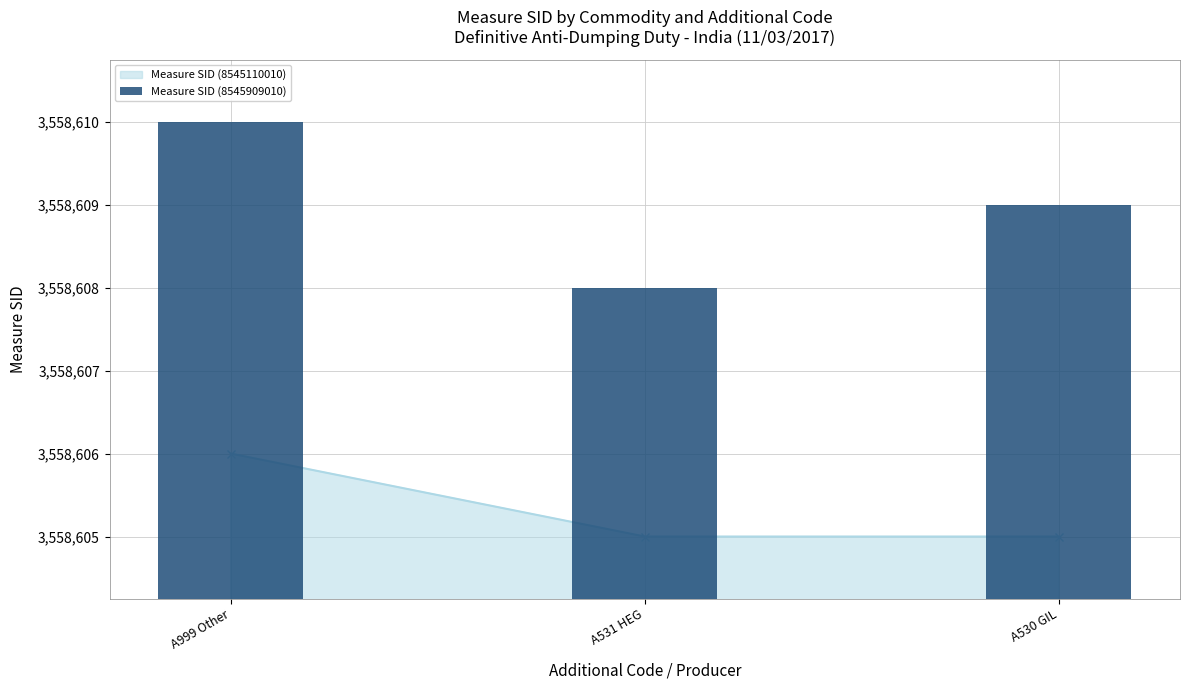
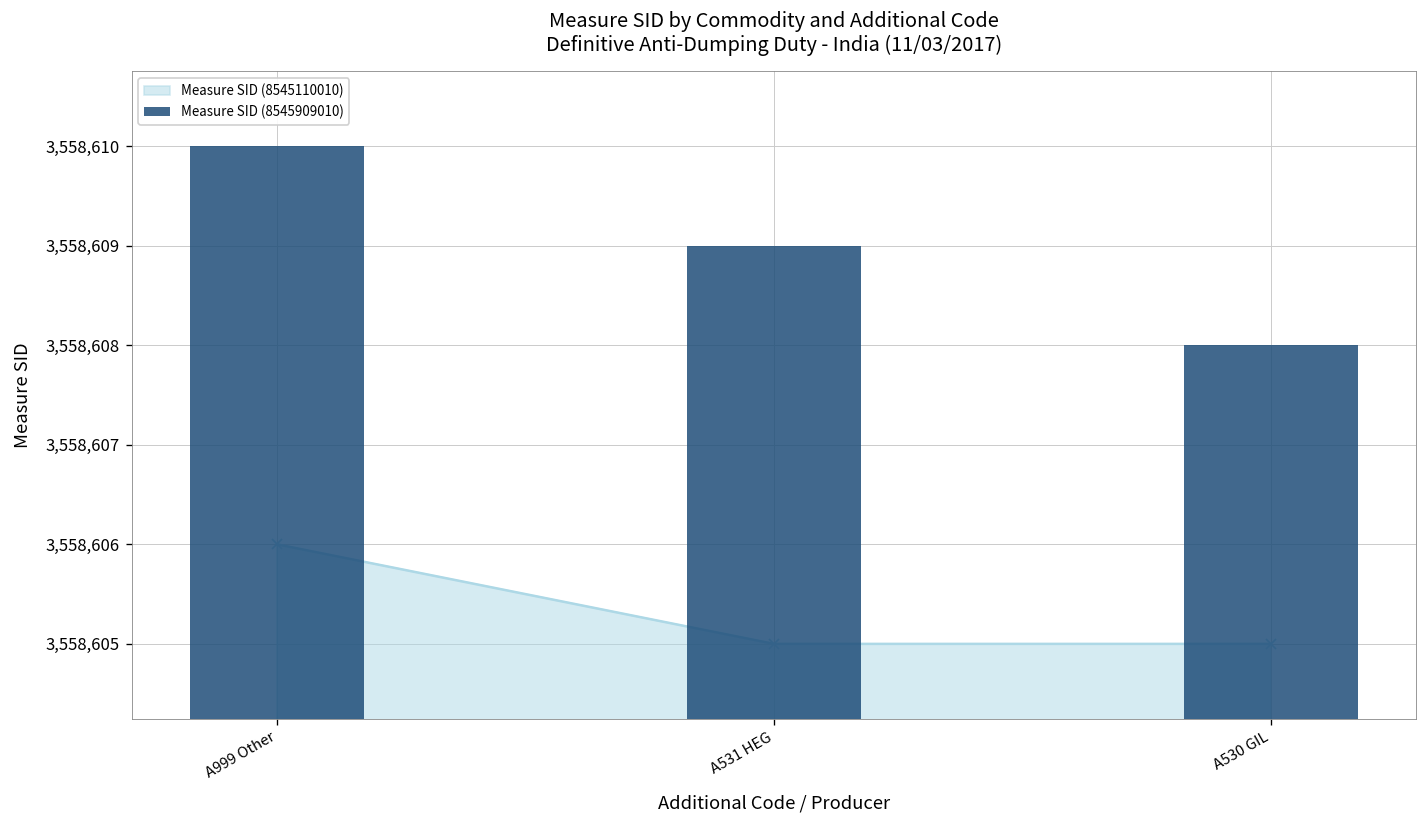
Measure SID (8545909010), A531 HEG: 3,558,608 -> 3,558,609
Measure SID (8545909010), A530 GIL: 3,558,609 -> 3,558,608
